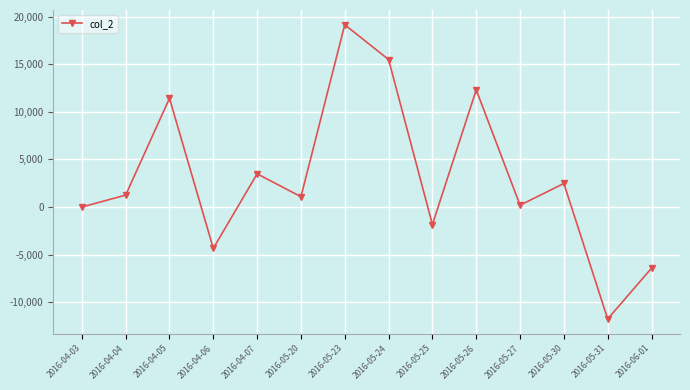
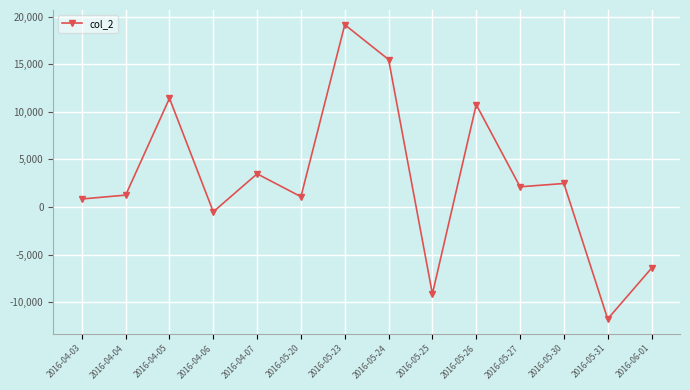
2016-04-03: 0 -> 1,000
2016-04-06: -4,000 -> -1,000
2016-05-25: -2,000 -> -9,000
2016-05-26: 12,000 -> 11,000
2016-05-27: 0 -> 2,000
